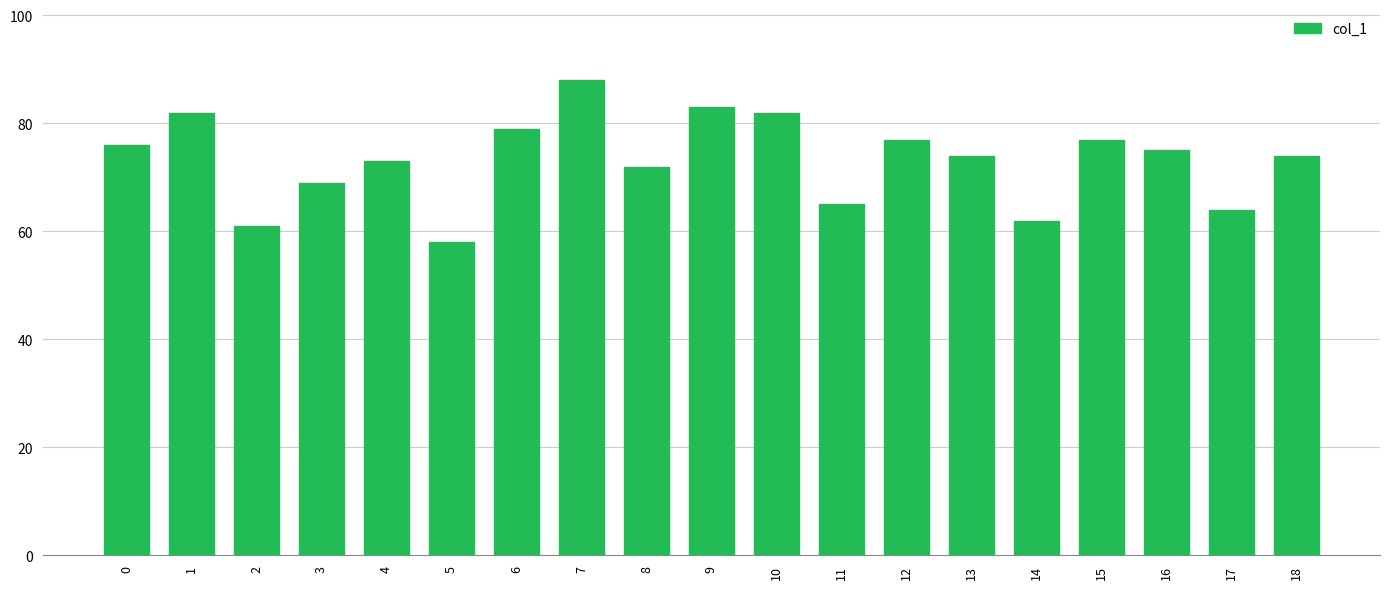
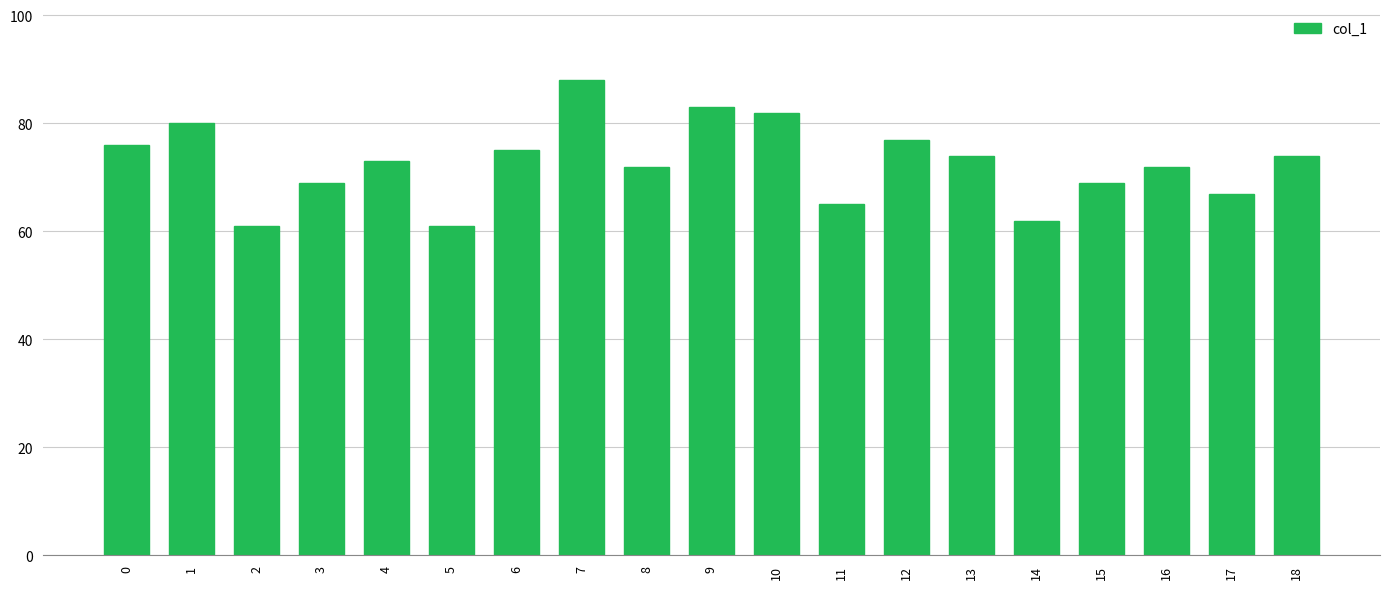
1: 82 -> 80
5: 58 -> 61
6: 79 -> 75
15: 77 -> 69
16: 75 -> 72
17: 64 -> 67
